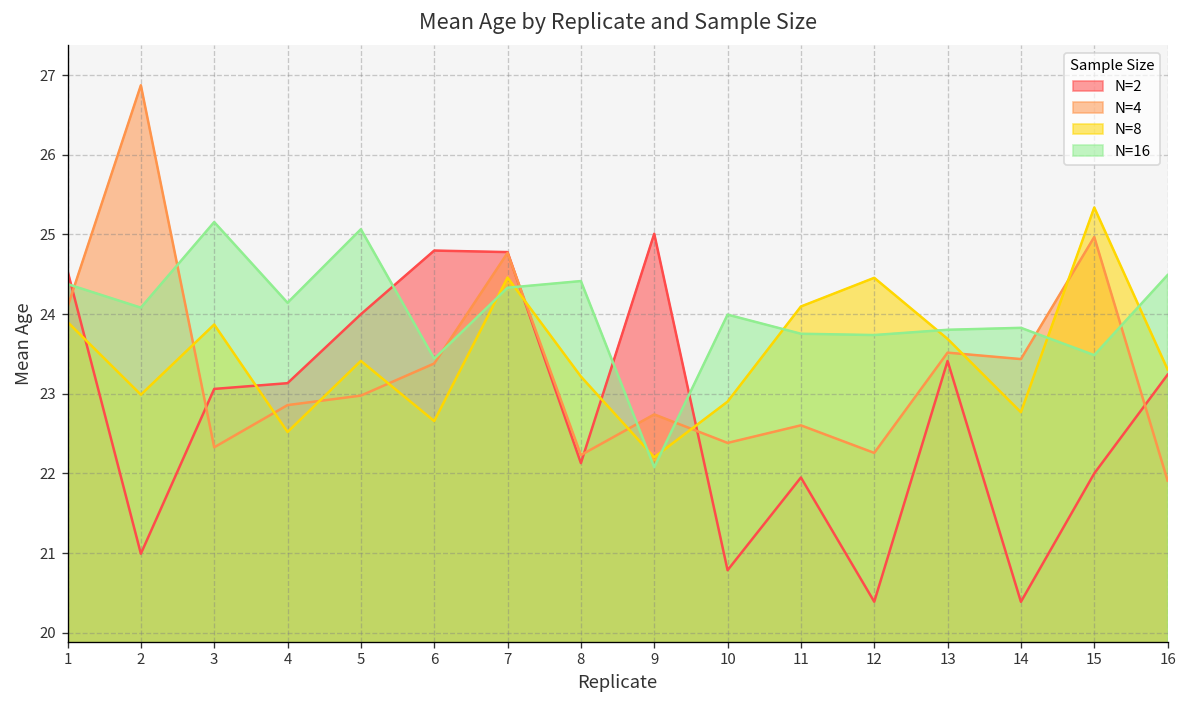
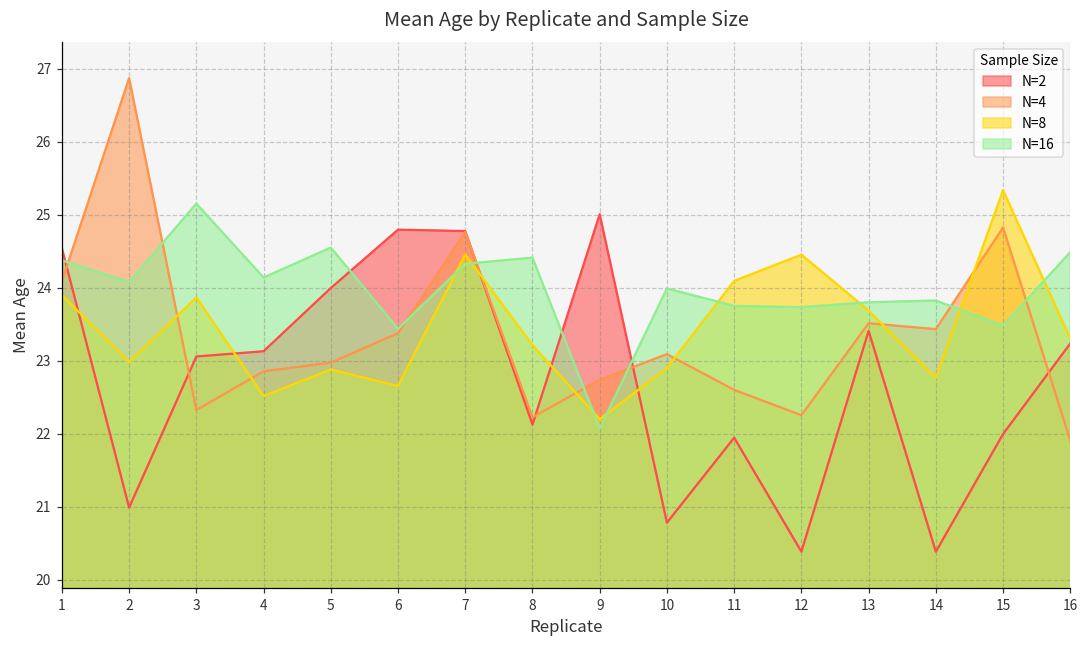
N=8, 5: 23.4 -> 22.9
N=16, 5: 25.1 -> 24.6
N=4, 10: 22.4 -> 23.1
N=4, 15: 25.0 -> 24.8
